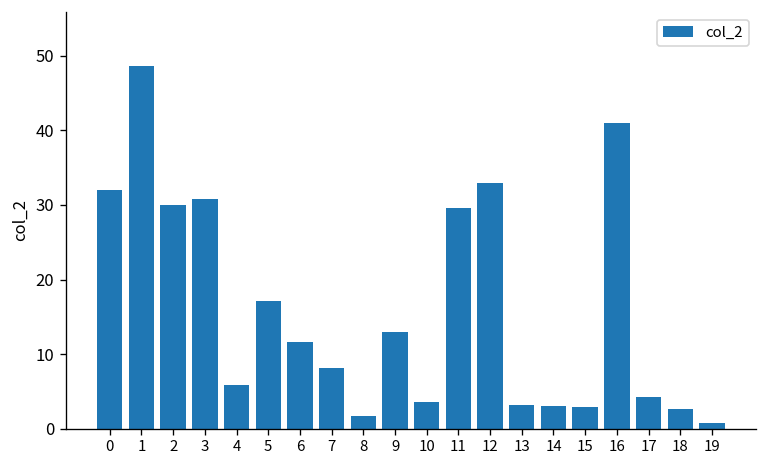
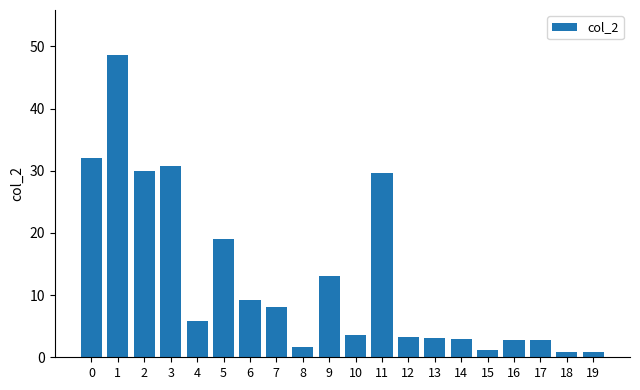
5: 17 -> 19
6: 12 -> 9
12: 33 -> 3
15: 3 -> 1
16: 41 -> 3
17: 4 -> 3
18: 3 -> 1
